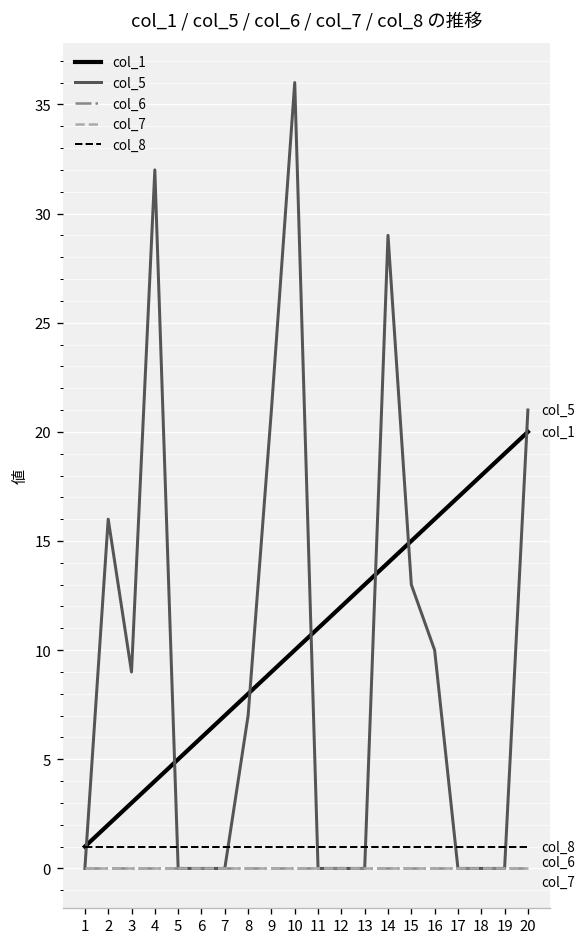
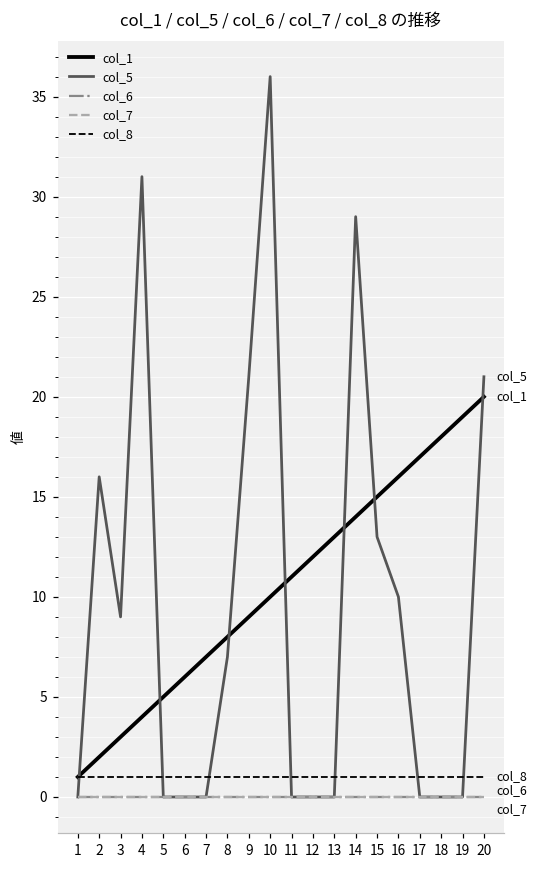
col_5, 4: 32 -> 31
